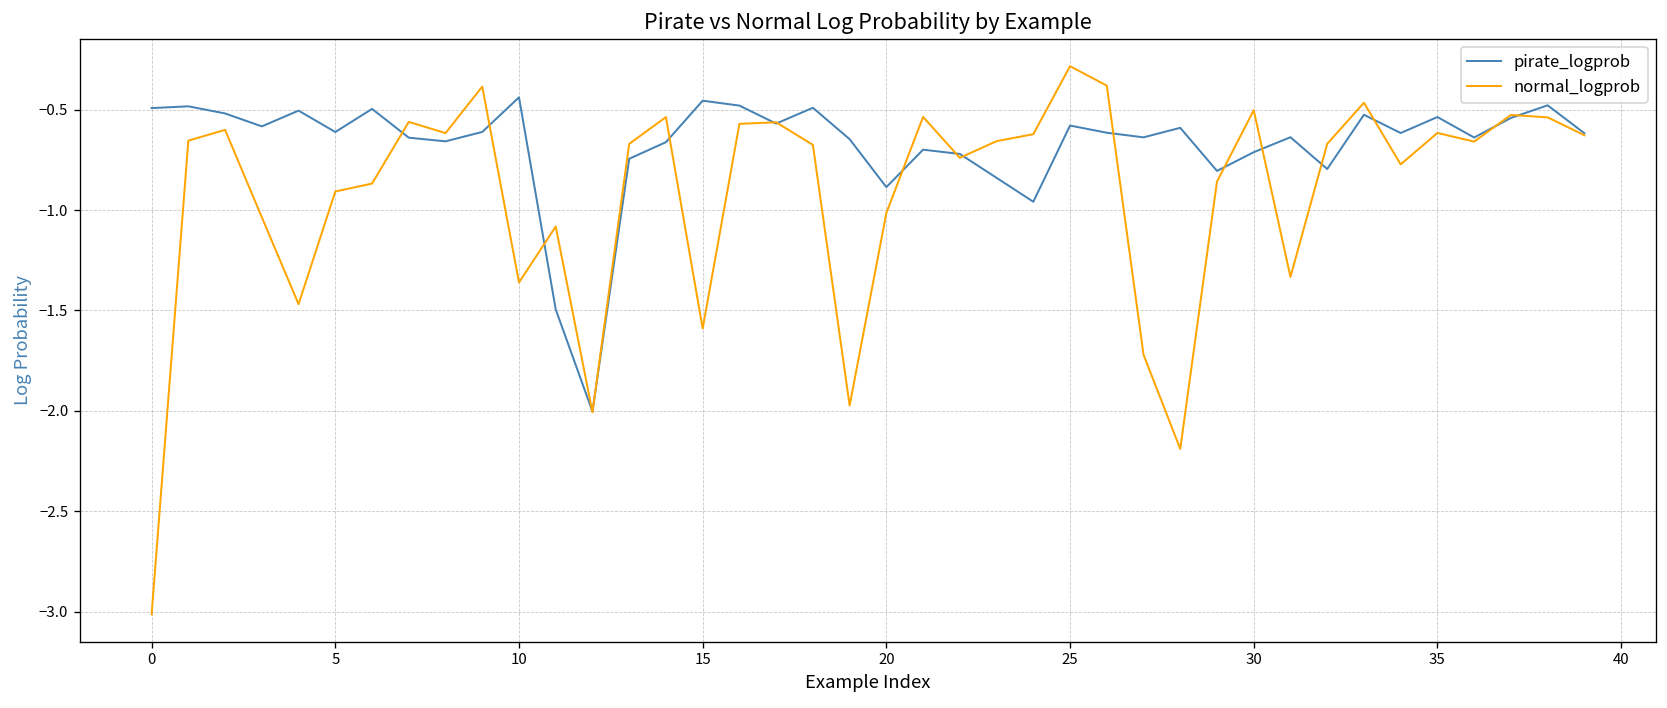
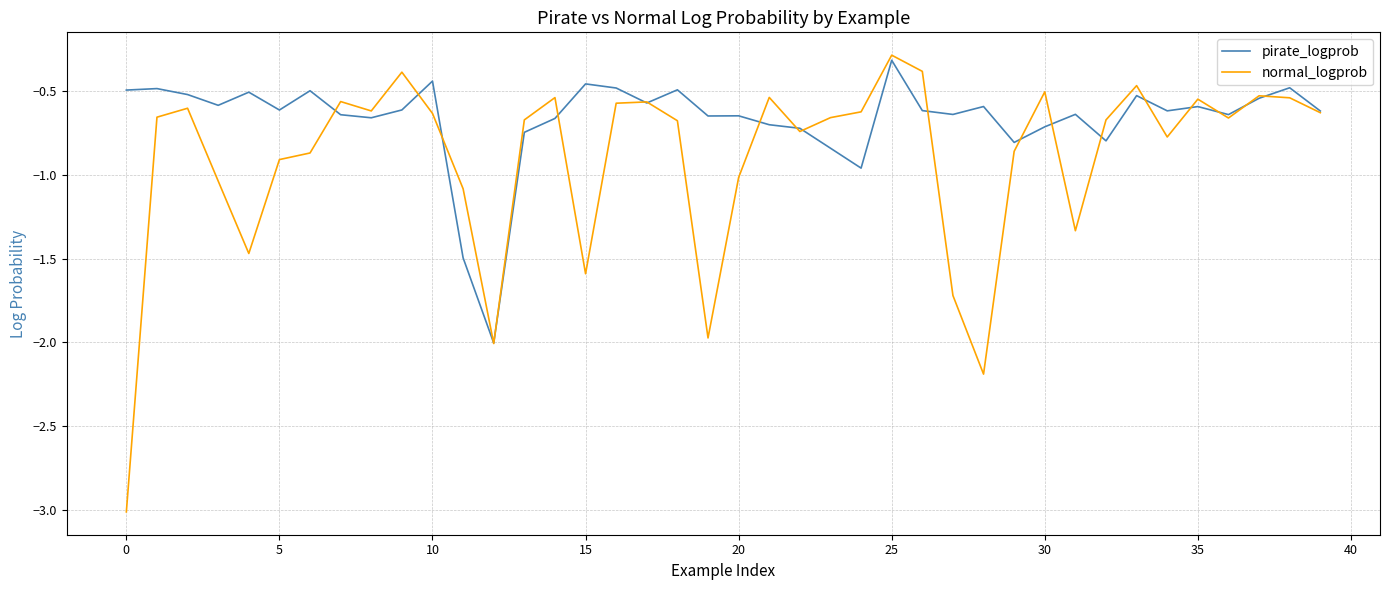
normal_logprob, 10: -1.36 -> -0.63
pirate_logprob, 20: -0.89 -> -0.65
pirate_logprob, 25: -0.58 -> -0.31
pirate_logprob, 35: -0.54 -> -0.59
normal_logprob, 35: -0.62 -> -0.55
